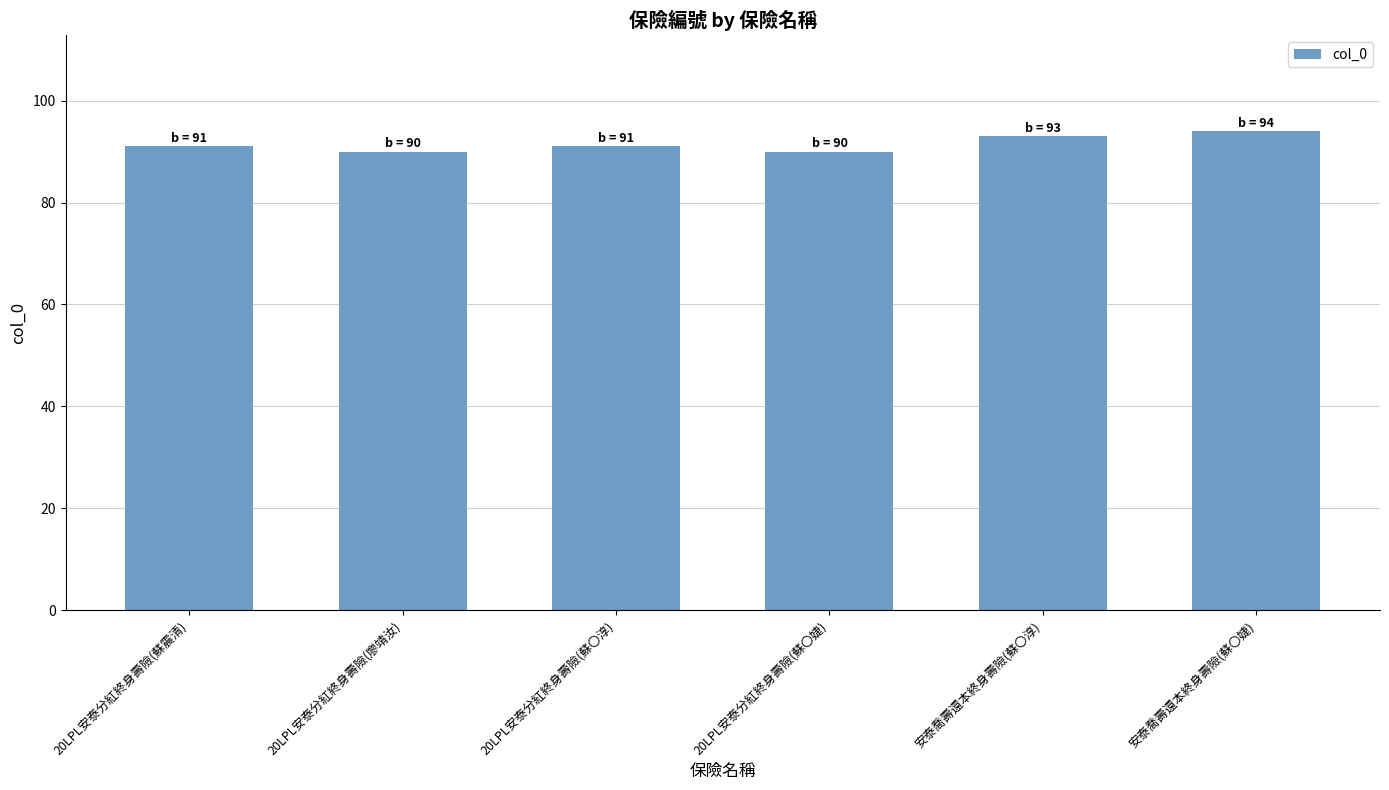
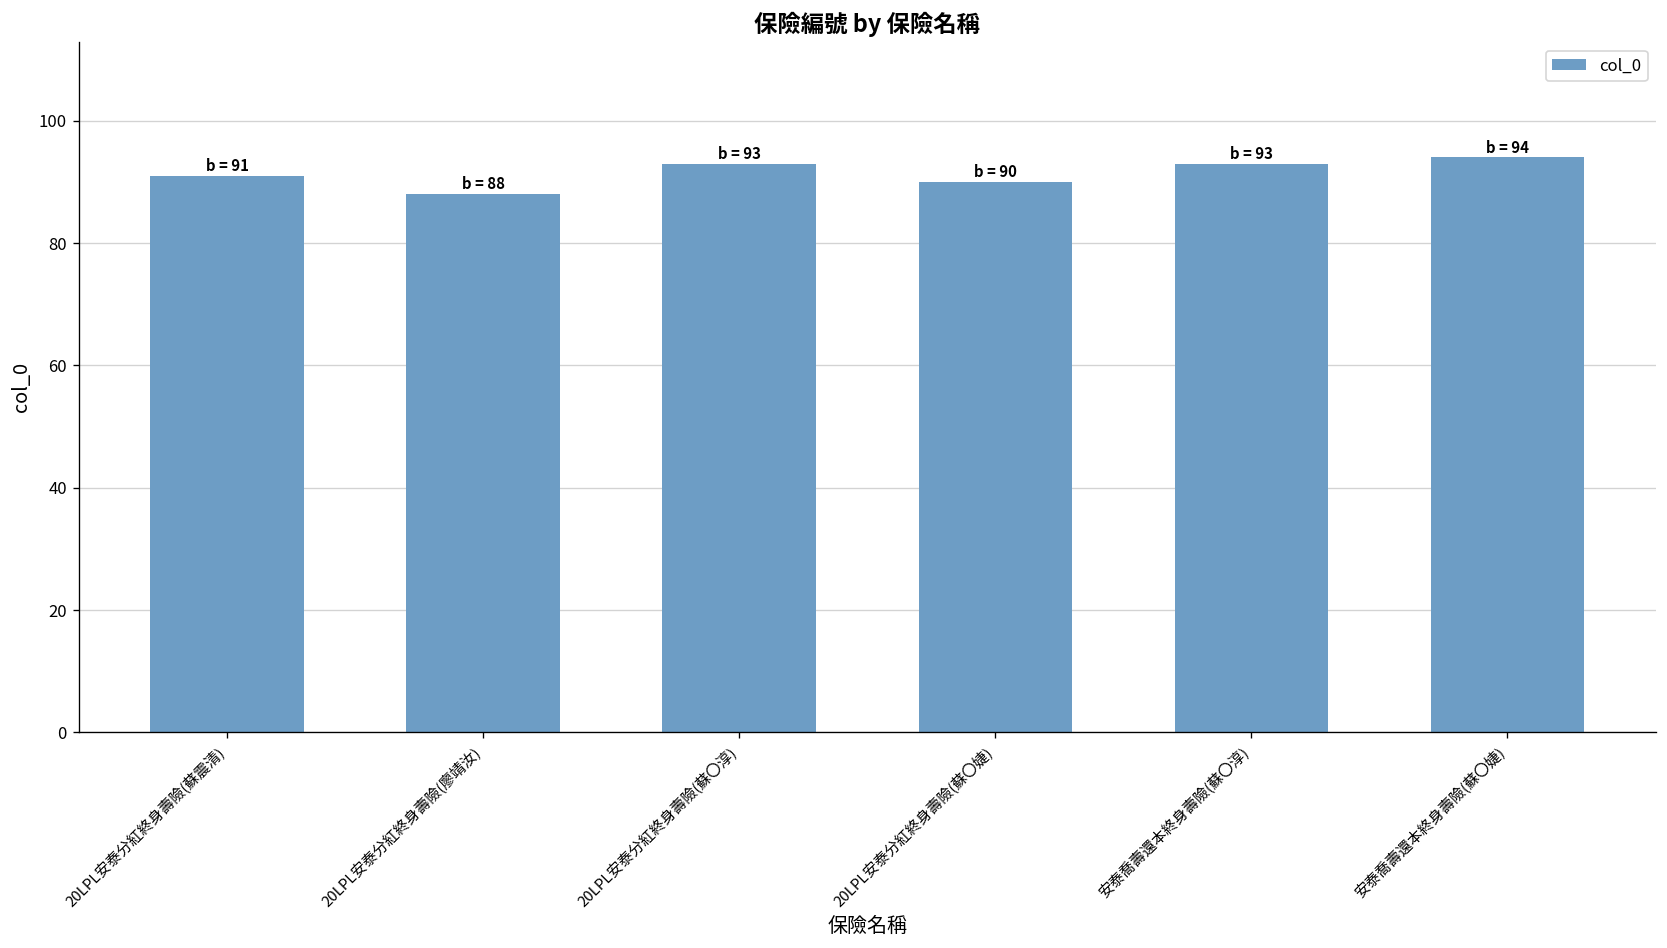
20LPL安泰分紅終身壽險(廖靖汝): 90 -> 88
20LPL安泰分紅終身壽險(蘇〇淳): 91 -> 93
